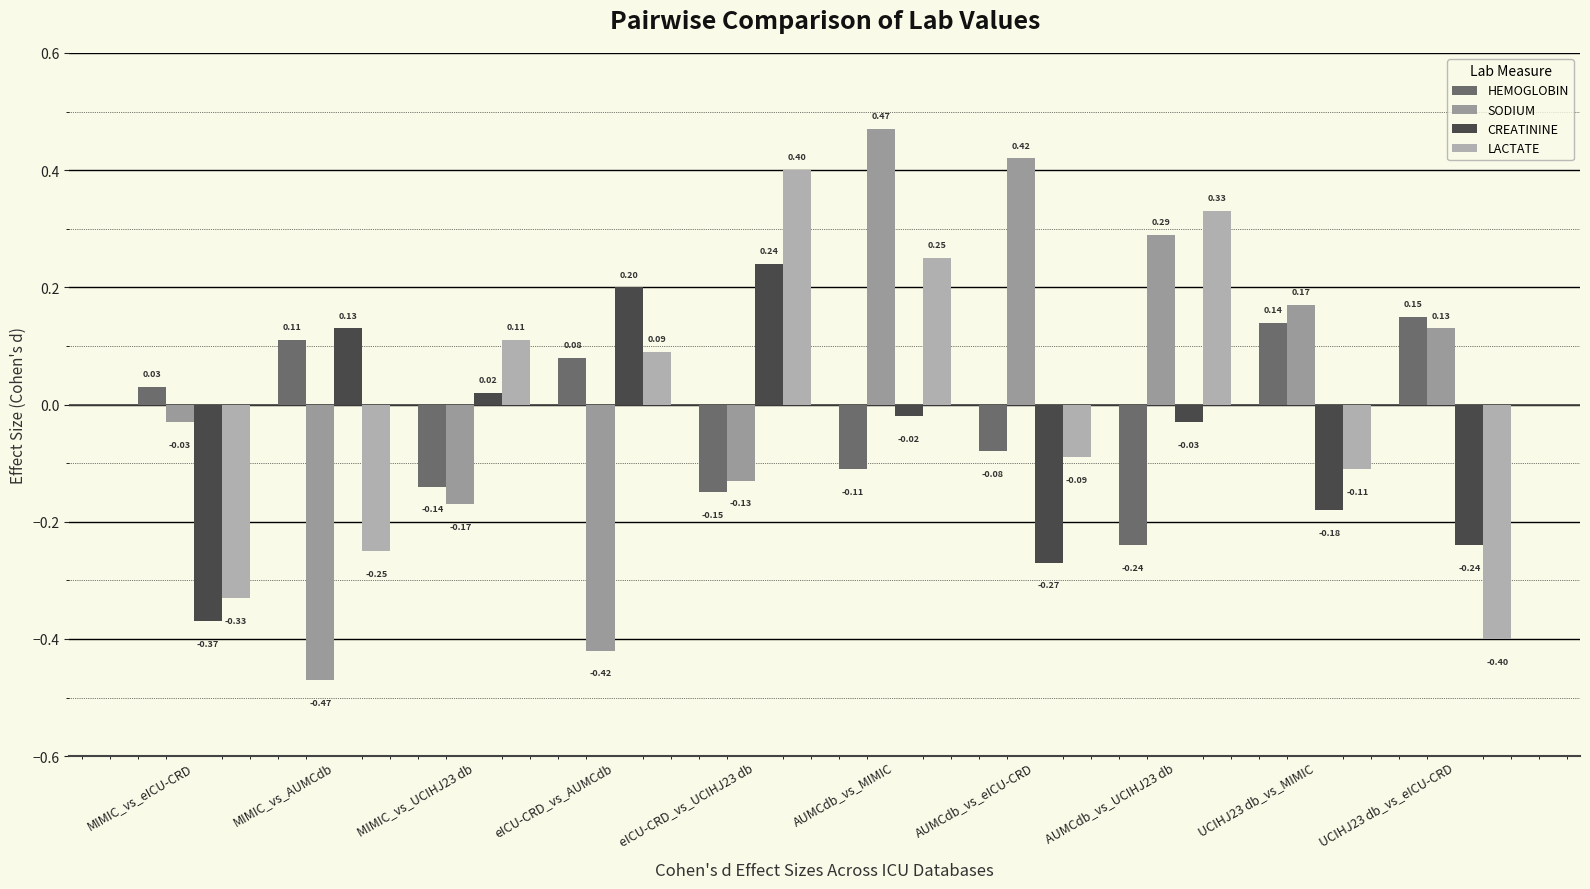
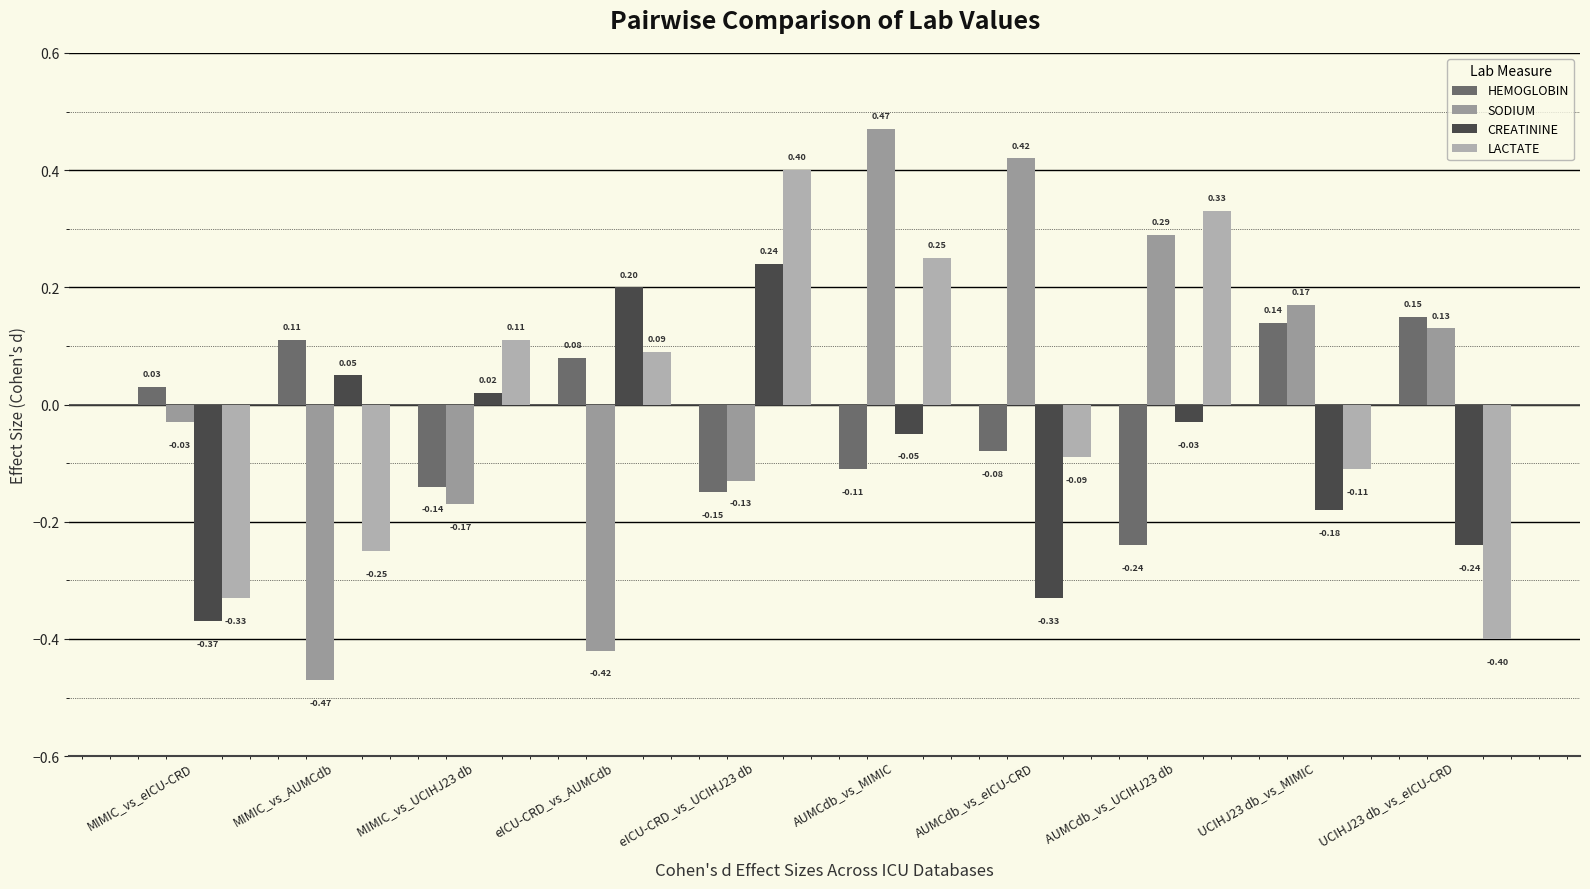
CREATININE, MIMIC_vs_AUMCdb: 0.13 -> 0.05
CREATININE, AUMCdb_vs_MIMIC: -0.02 -> -0.05
CREATININE, AUMCdb_vs_eICU-CRD: -0.27 -> -0.33
